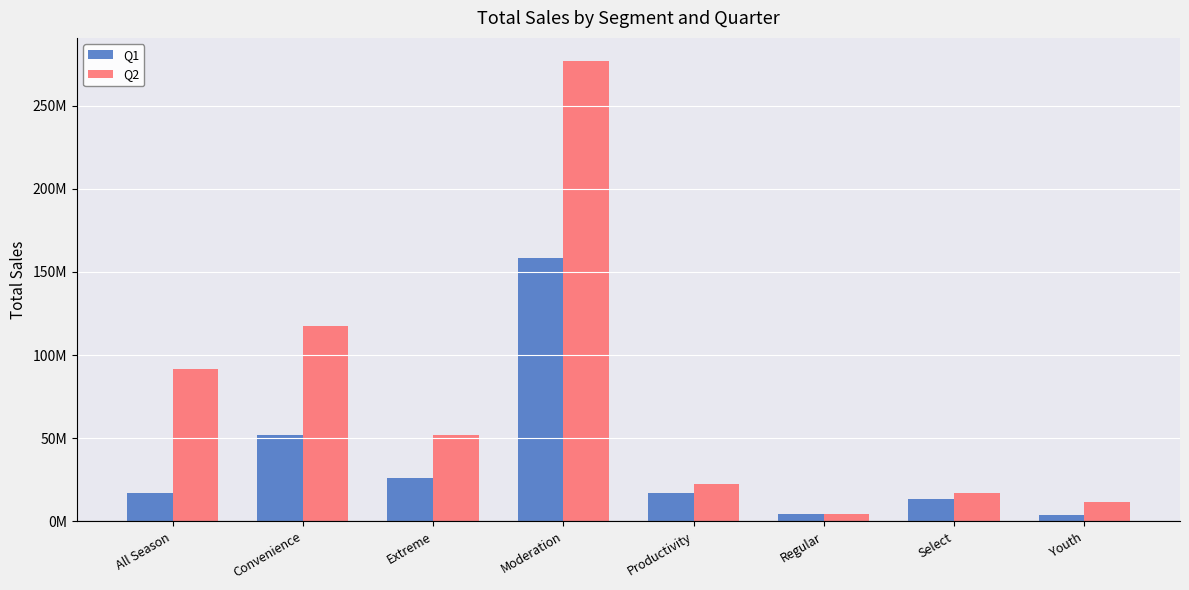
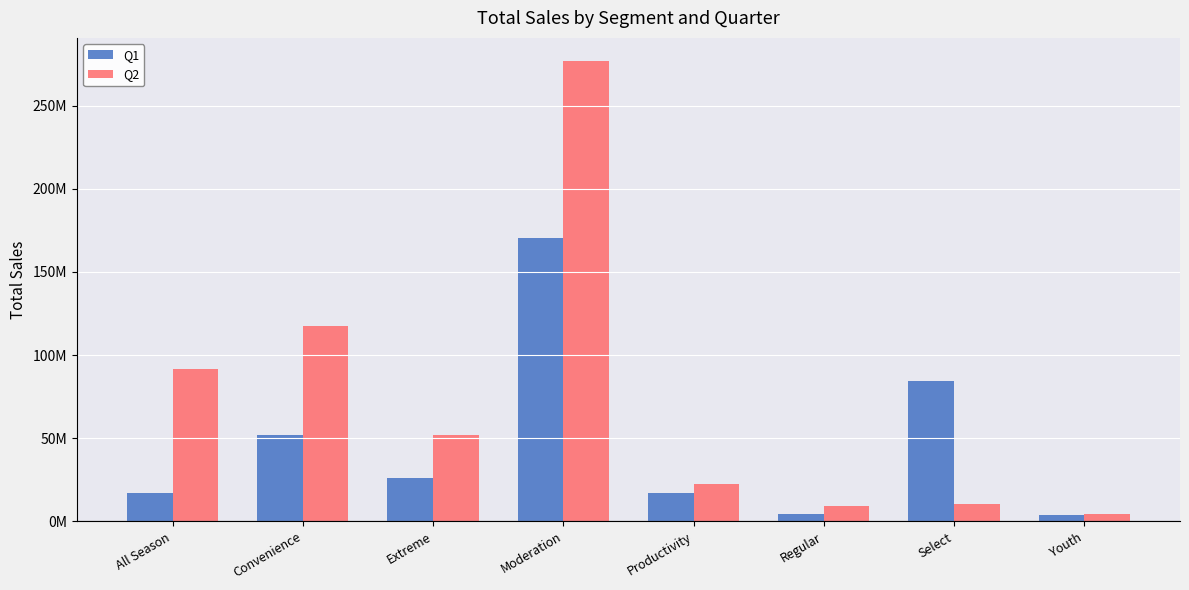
Q1, Moderation: 158000000 -> 170000000
Q2, Regular: 4000000 -> 9000000
Q1, Select: 13000000 -> 85000000
Q2, Select: 17000000 -> 10000000
Q2, Youth: 11000000 -> 4000000
